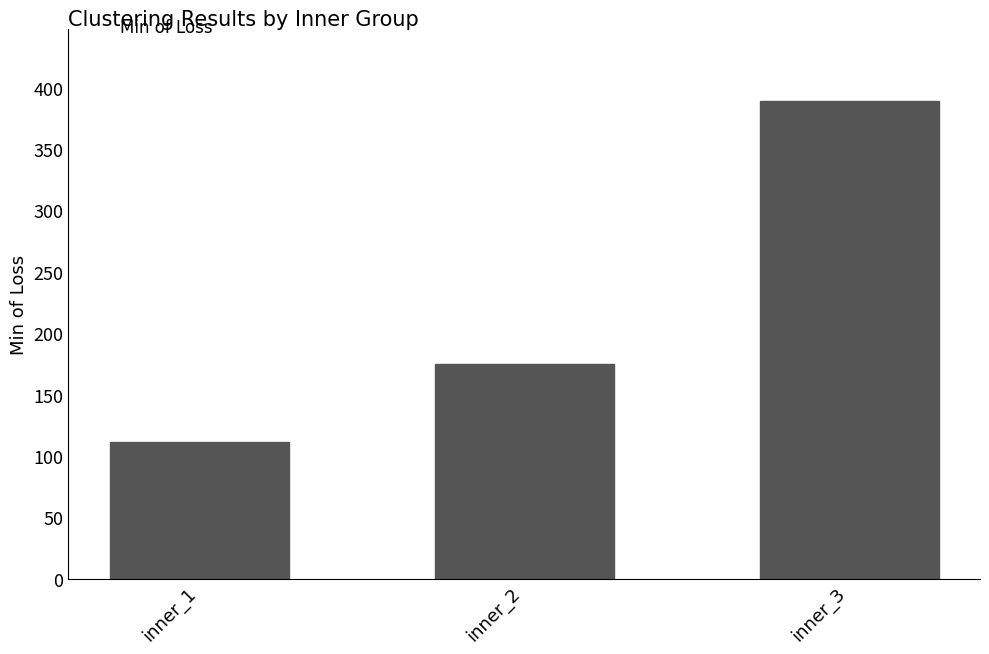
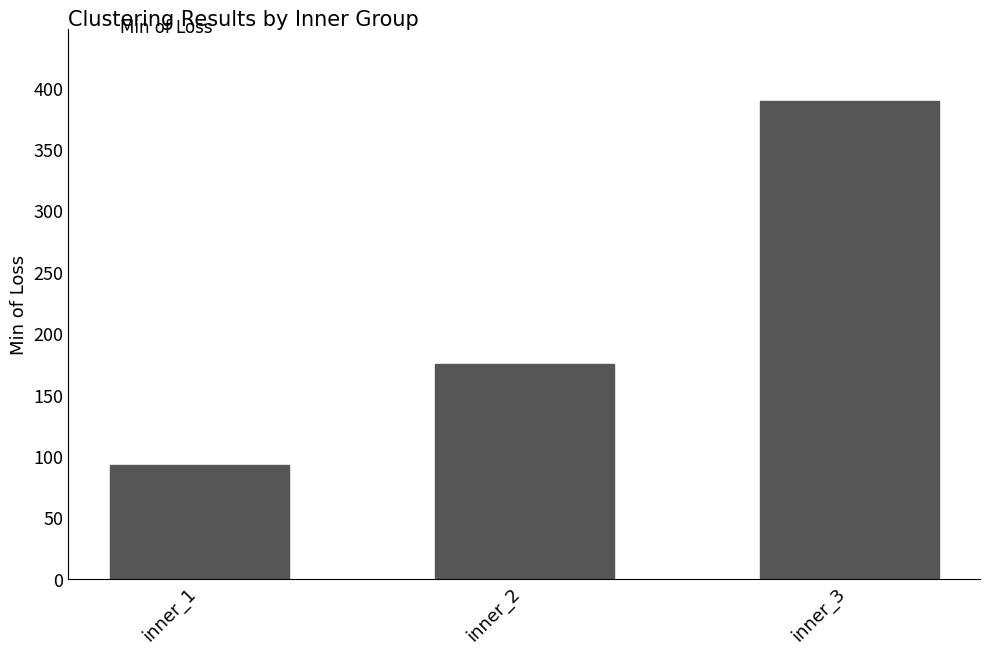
inner_1: 111 -> 92
